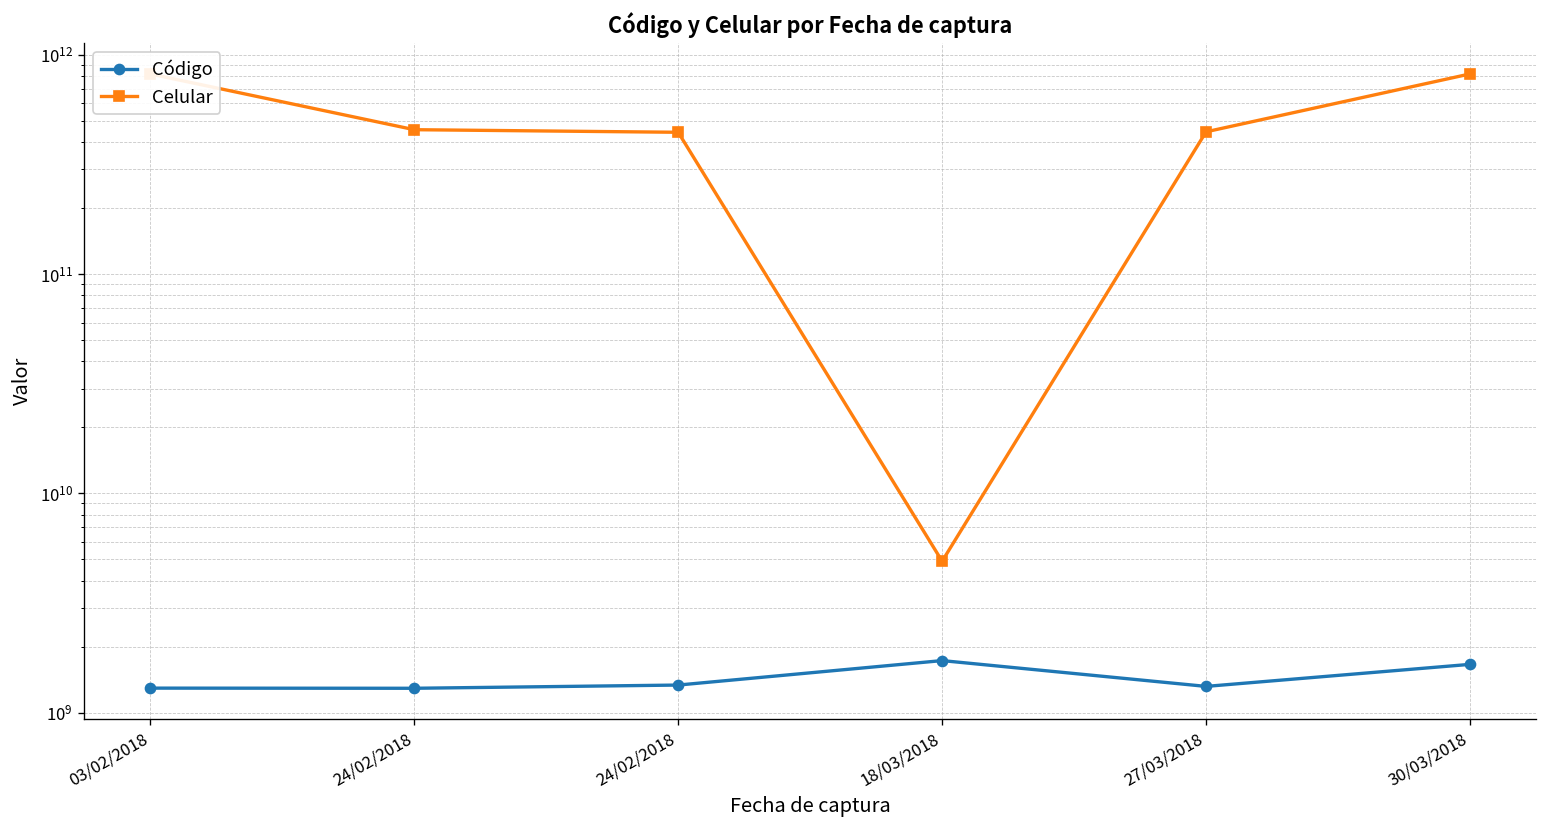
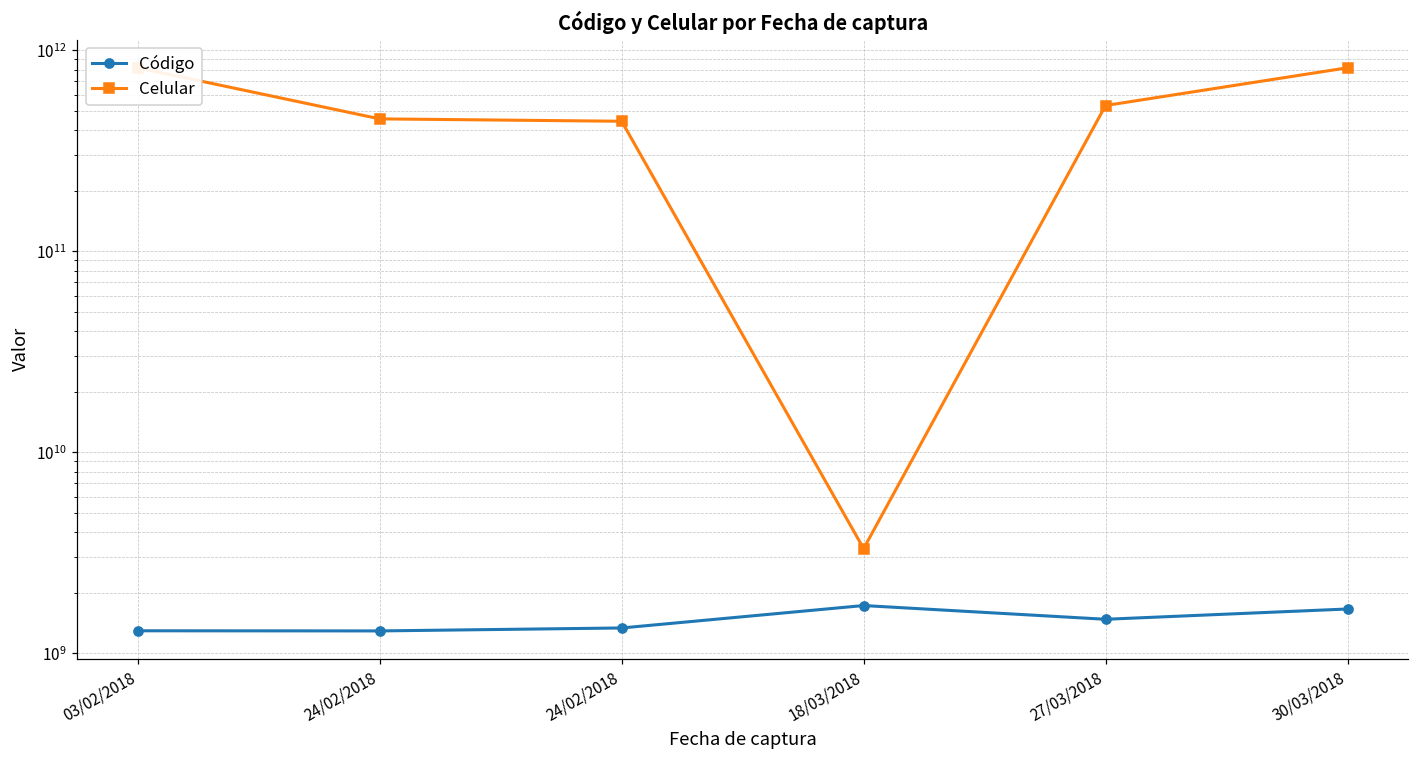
Celular, 18/03/2018: 4900000000 -> 3300000000
Código, 27/03/2018: 1300000000 -> 1500000000
Celular, 27/03/2018: 450000000000 -> 530000000000
